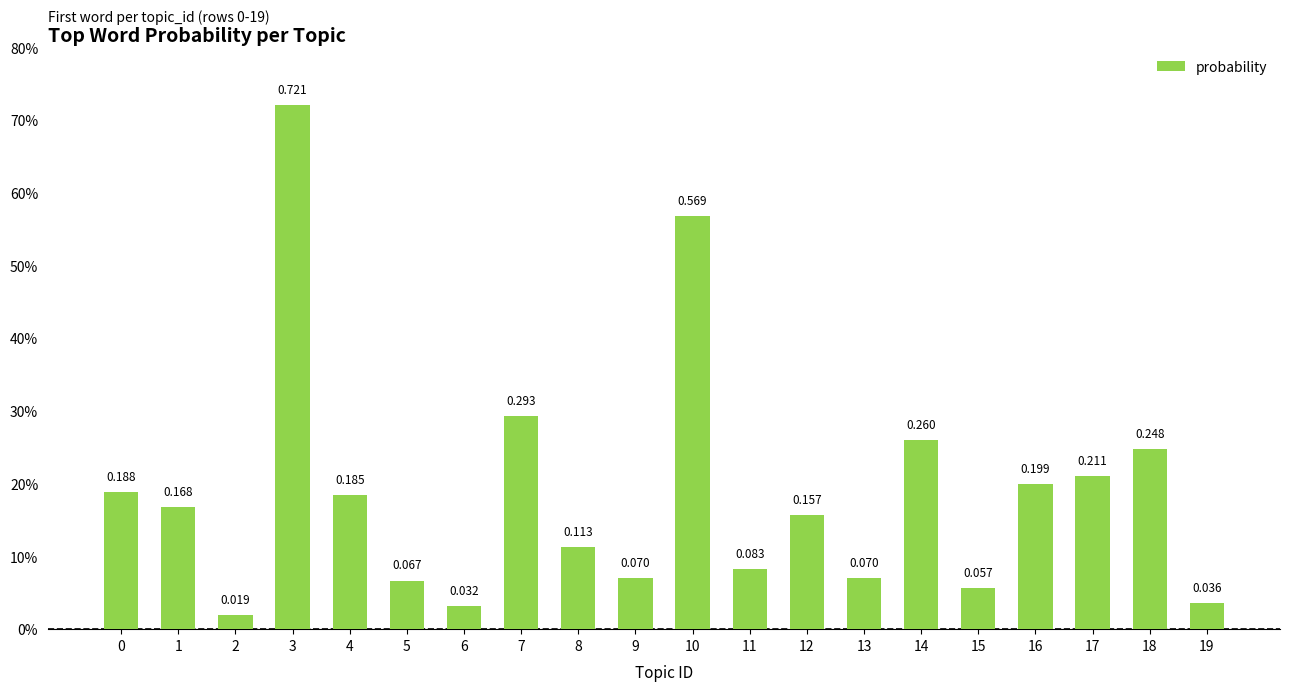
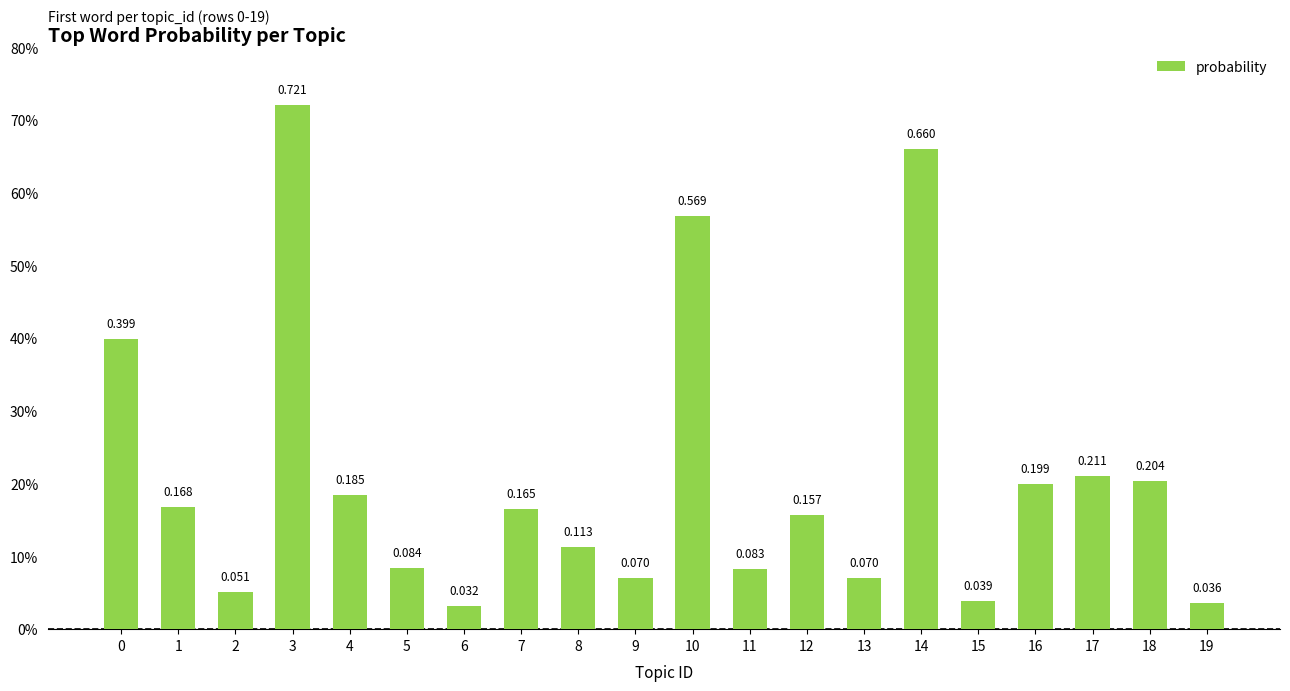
0: 0.188 -> 0.399
2: 0.019 -> 0.051
5: 0.067 -> 0.084
7: 0.293 -> 0.165
14: 0.260 -> 0.660
15: 0.057 -> 0.039
18: 0.248 -> 0.204
